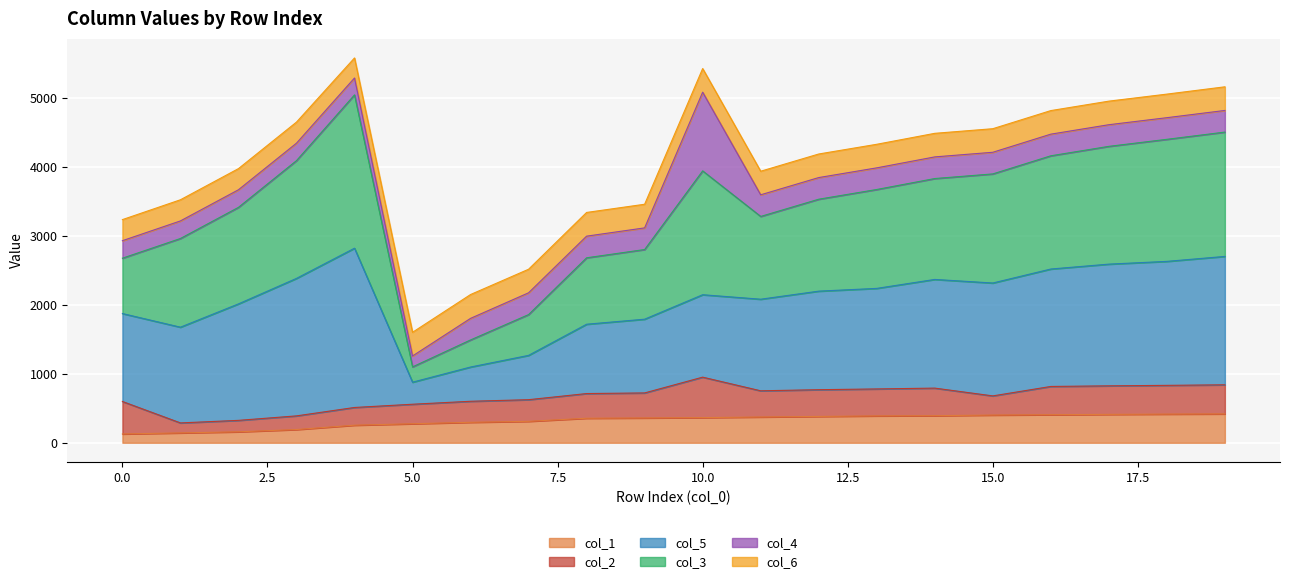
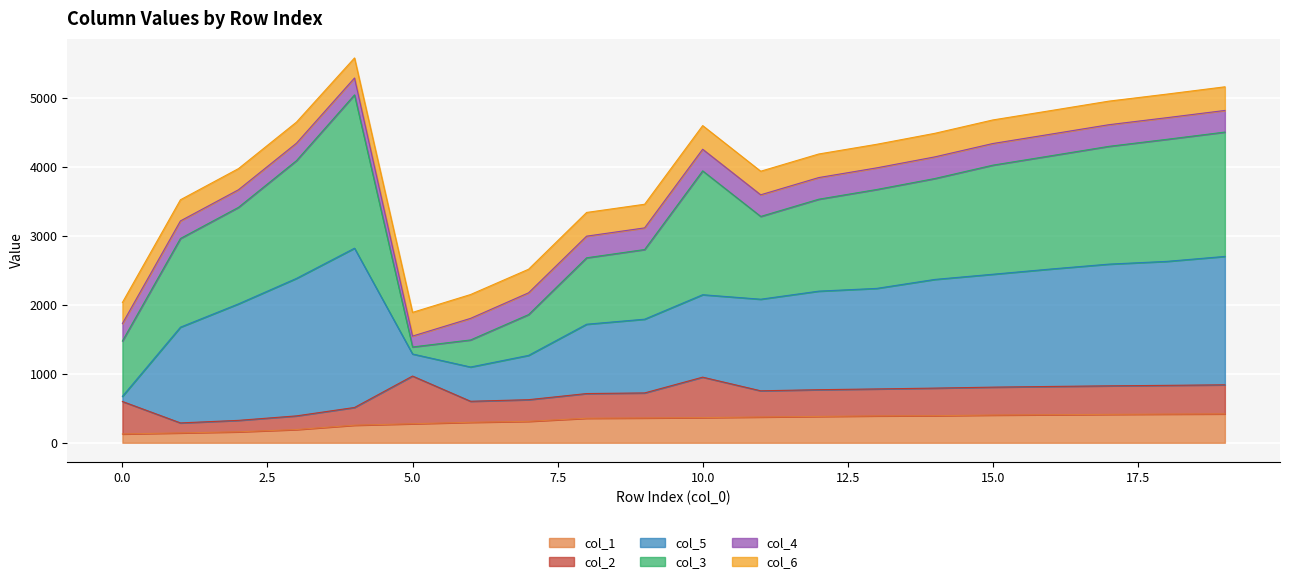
col_5, 0.0: 1300 -> 100
col_2, 5.0: 300 -> 700
col_3, 5.0: 200 -> 100
col_4, 10.0: 1100 -> 300
col_2, 15.0: 300 -> 400
